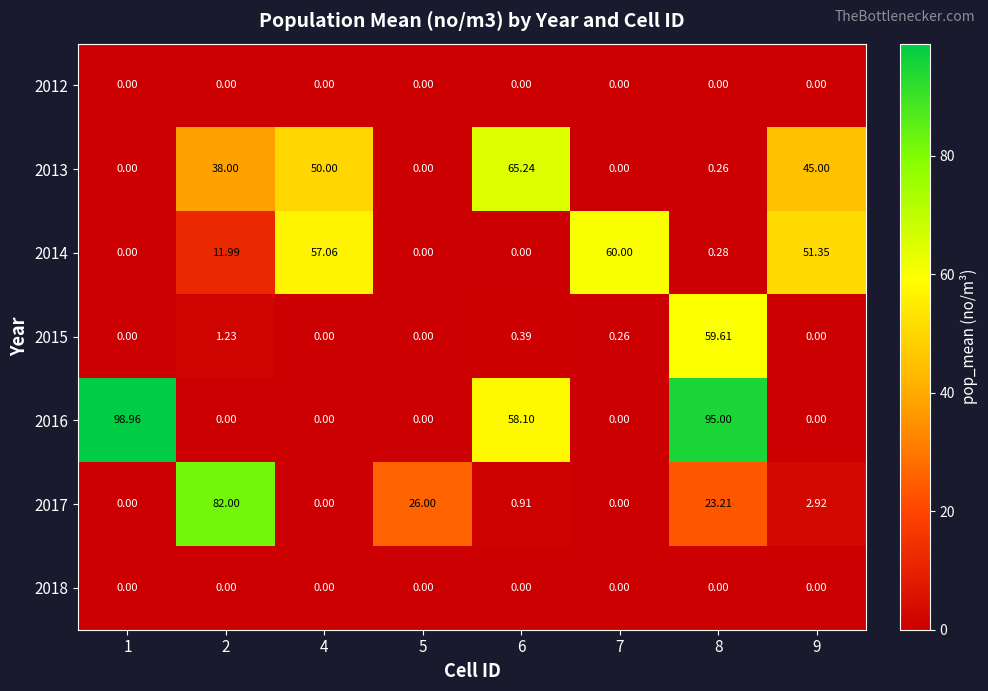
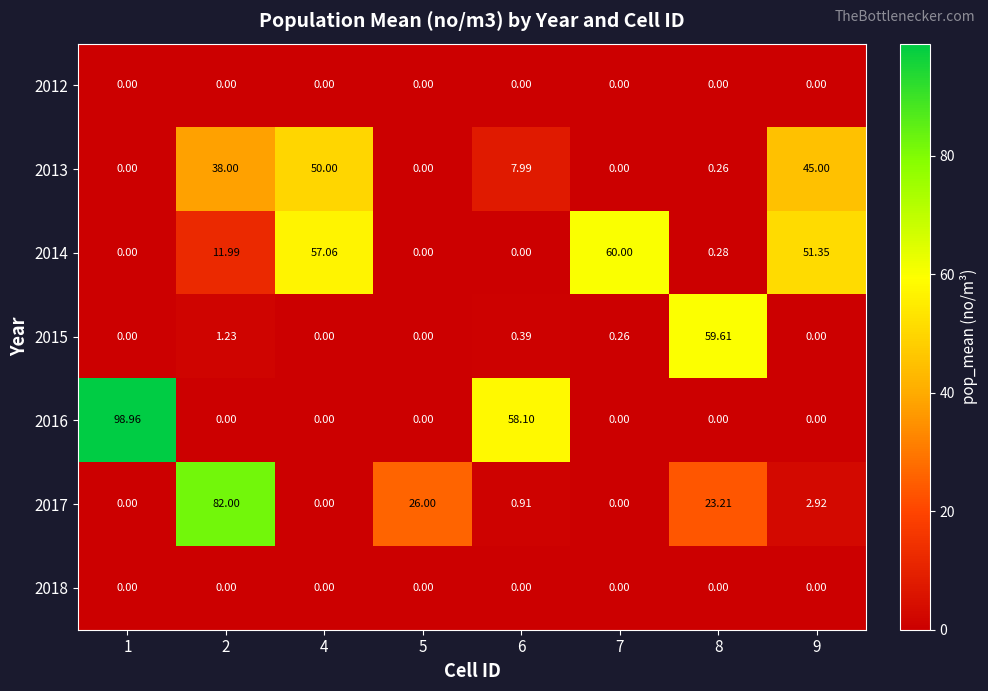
2013, 6: 65.24 -> 7.99
2016, 8: 95.00 -> 0.00
